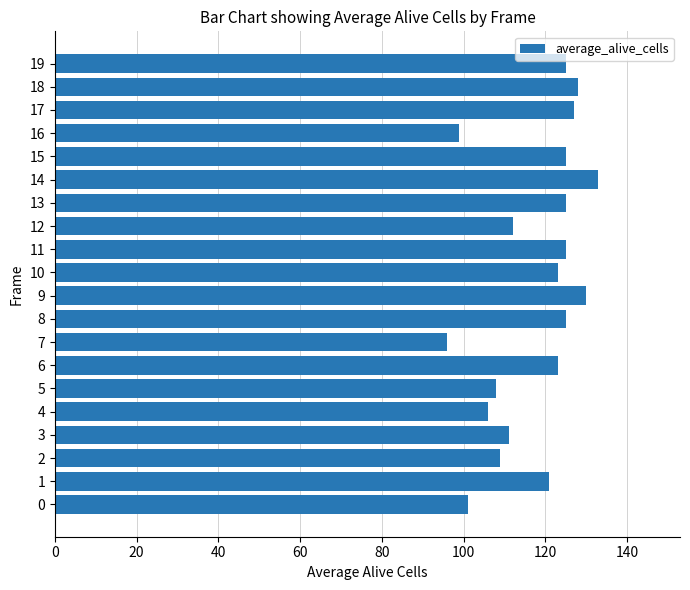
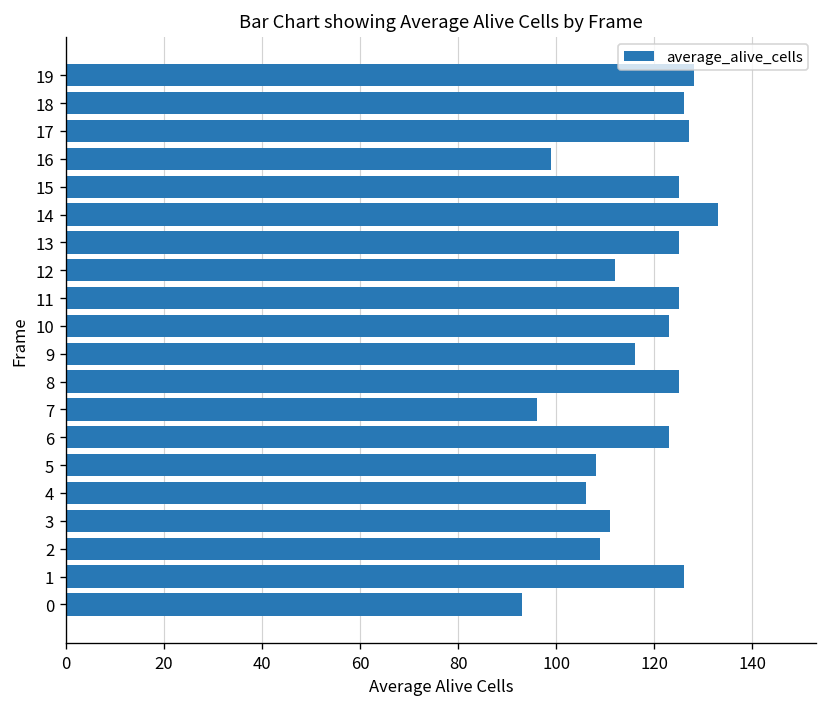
19: 125 -> 128
18: 128 -> 126
9: 130 -> 116
1: 121 -> 126
0: 101 -> 93
